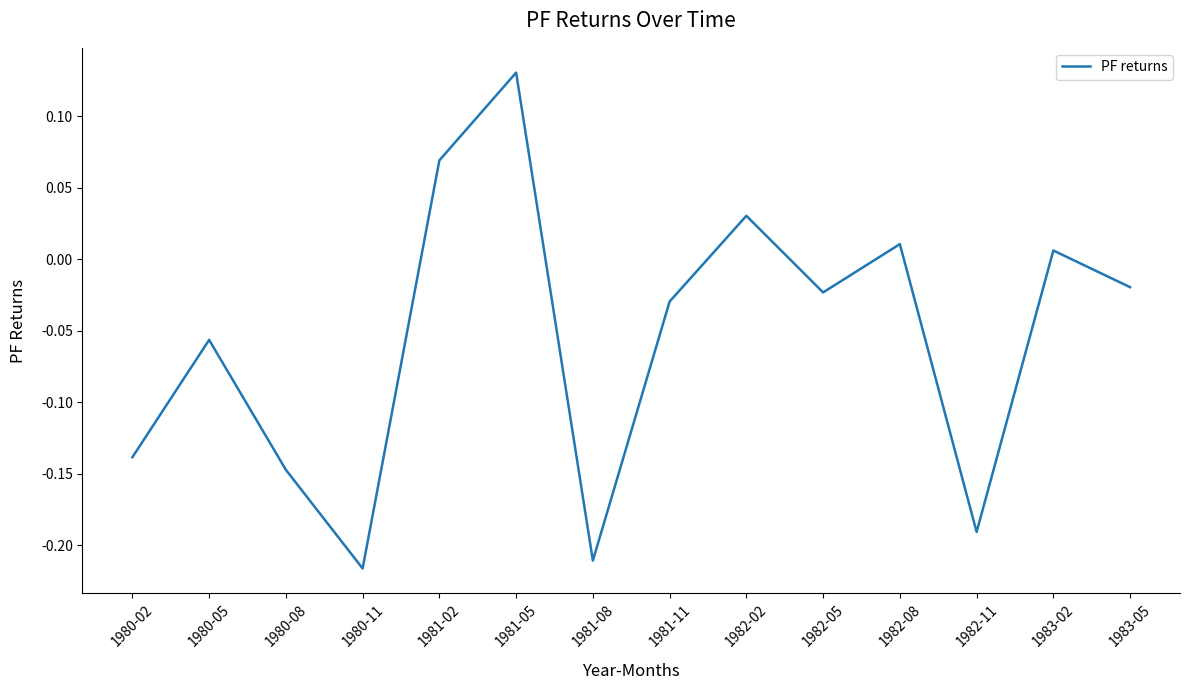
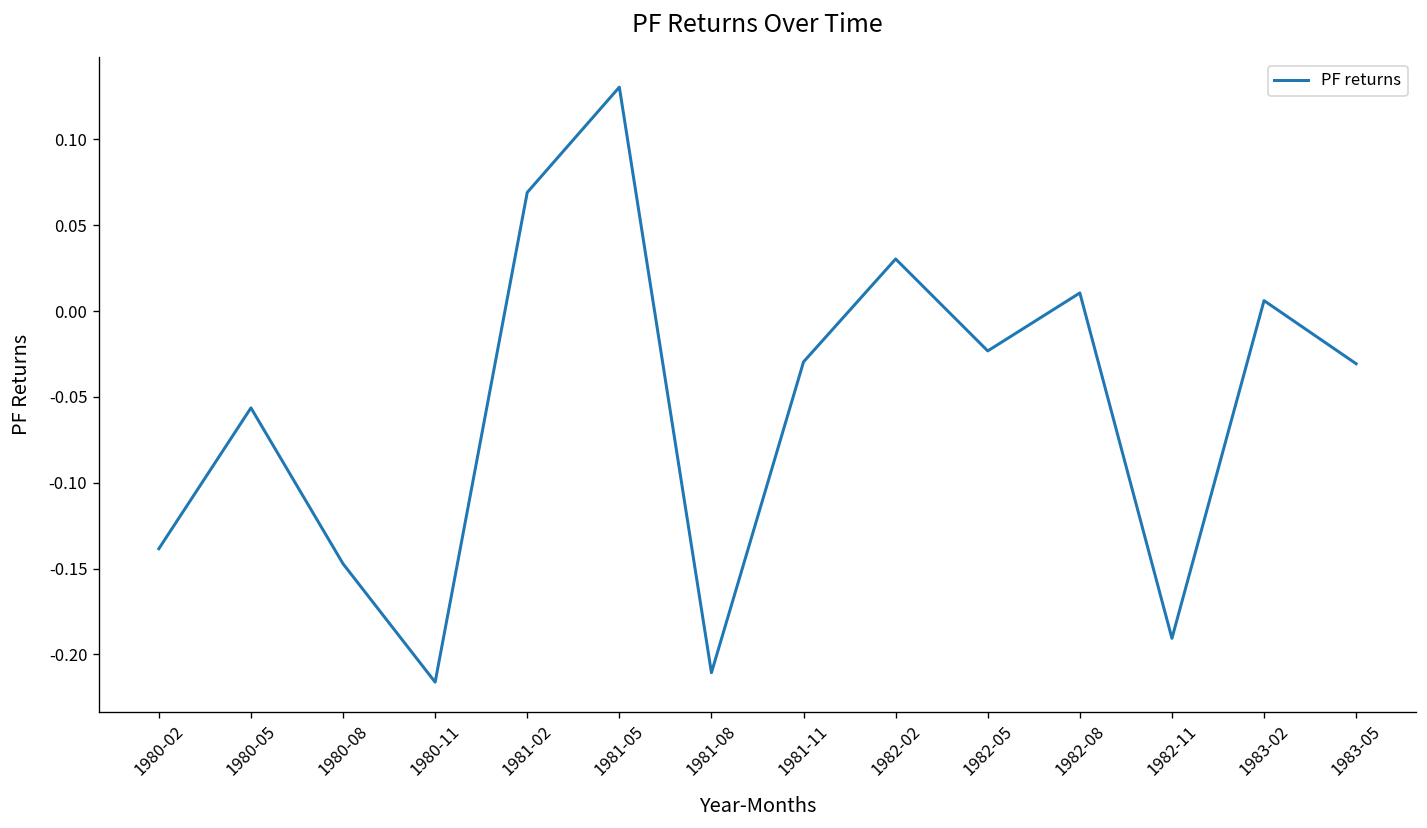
1983-05: -0.020 -> -0.031
